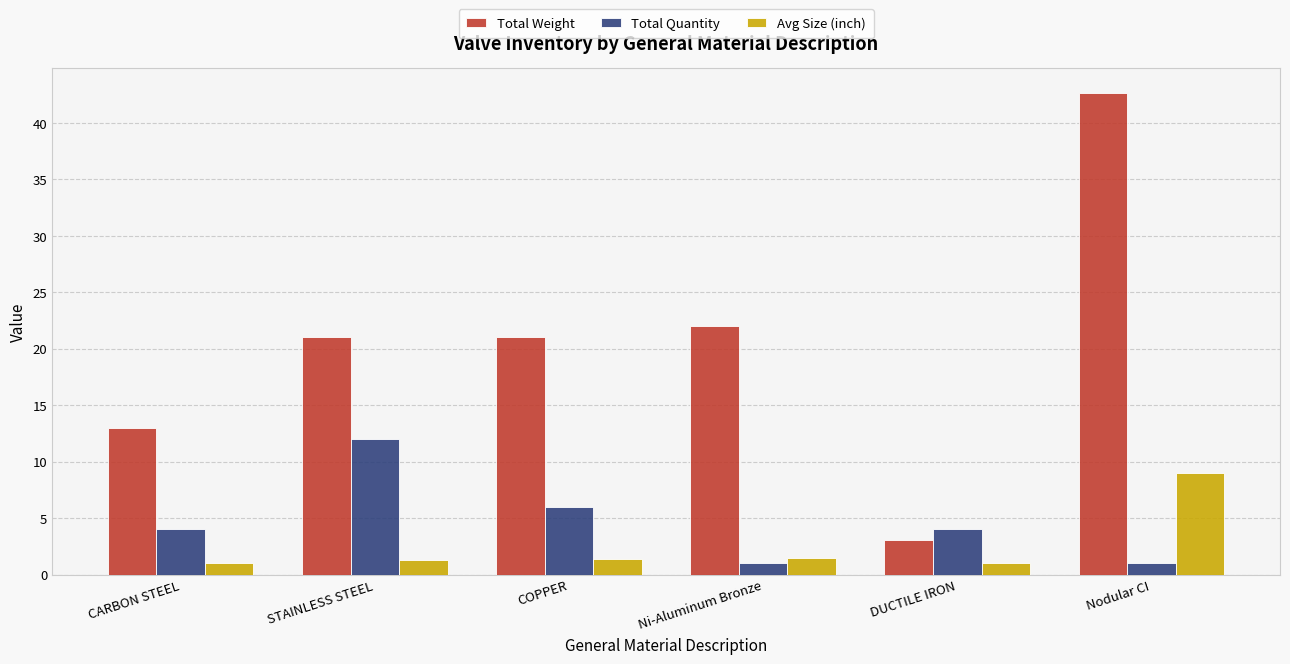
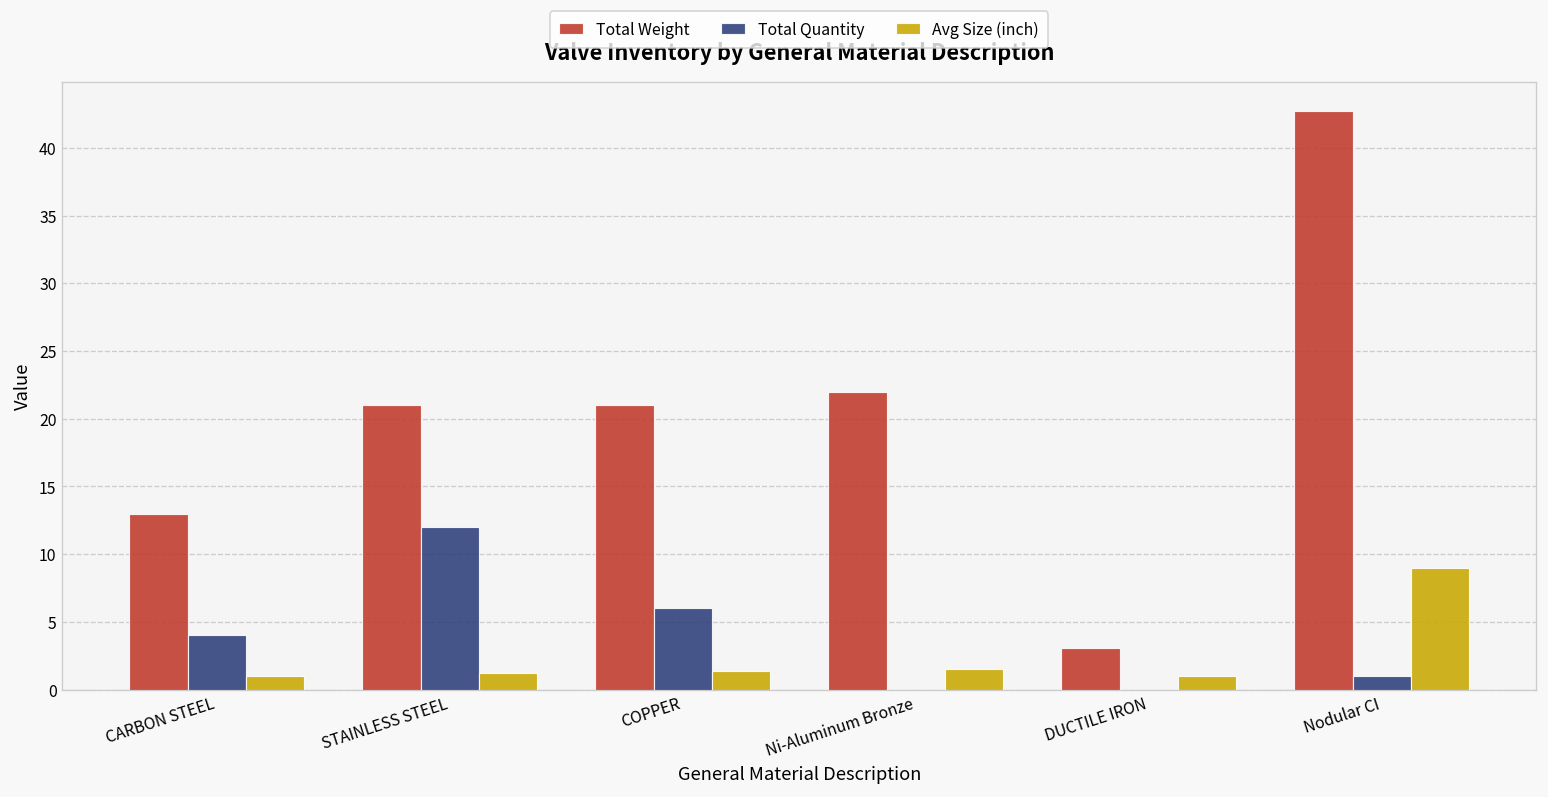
Total Quantity, Ni-Aluminum Bronze: 1 -> 0
Total Quantity, DUCTILE IRON: 4 -> 0
